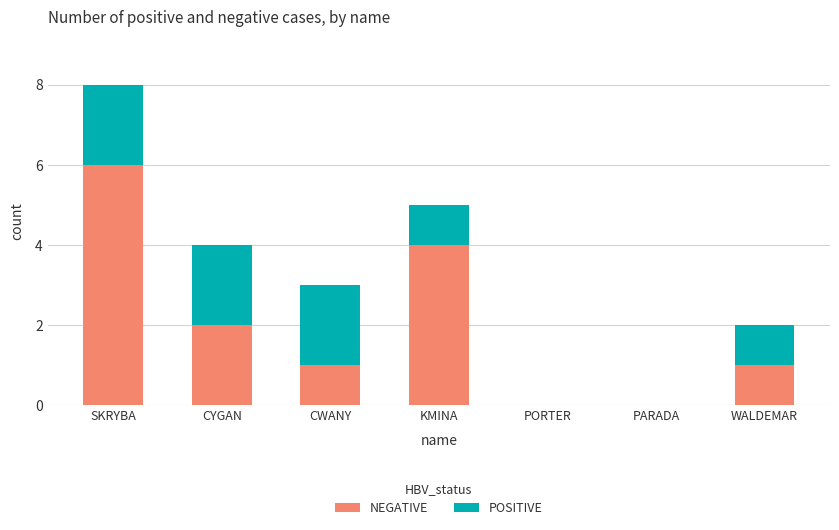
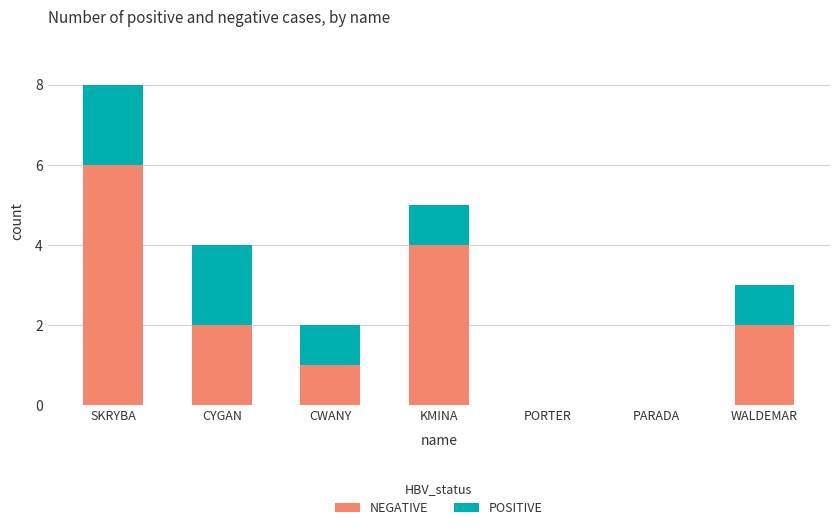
POSITIVE, CWANY: 2 -> 1
NEGATIVE, WALDEMAR: 1 -> 2
